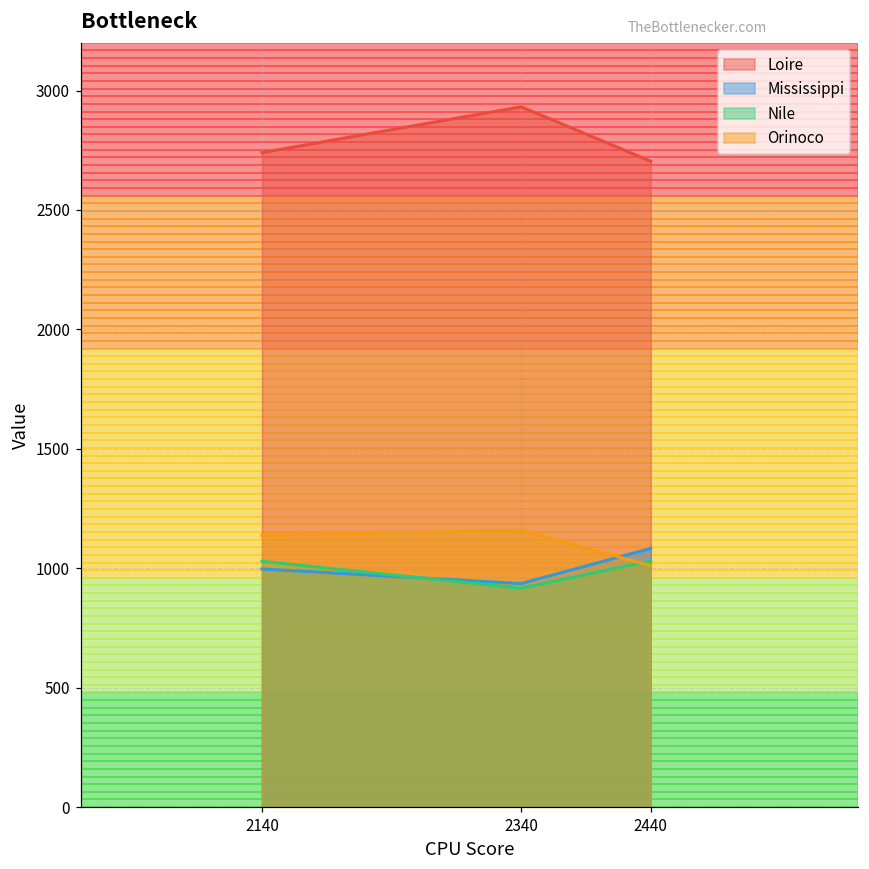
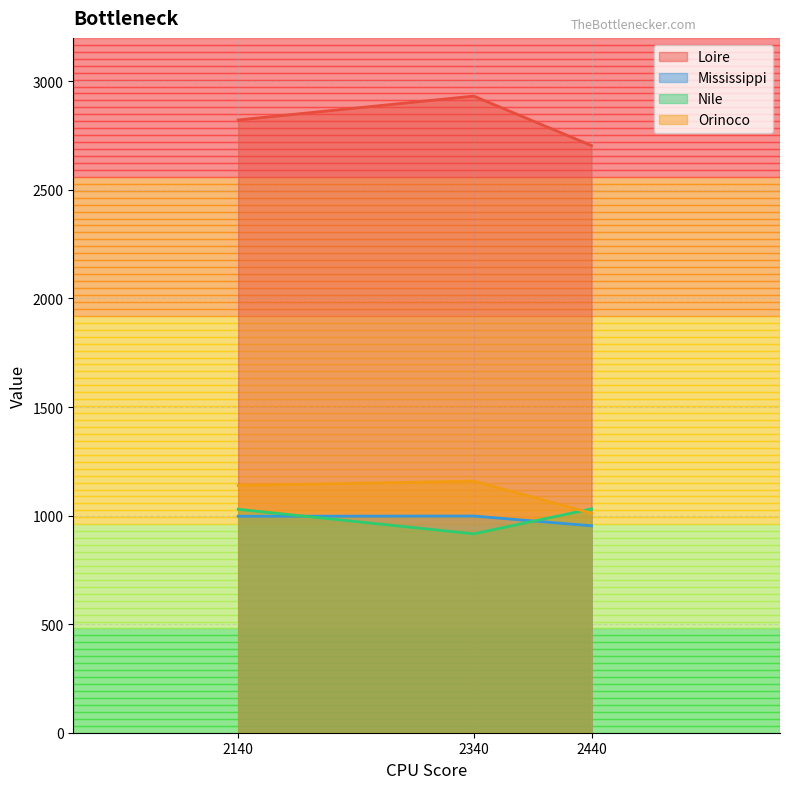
Loire, 2140: 2740 -> 2820
Mississippi, 2340: 940 -> 1000
Mississippi, 2440: 1080 -> 950
